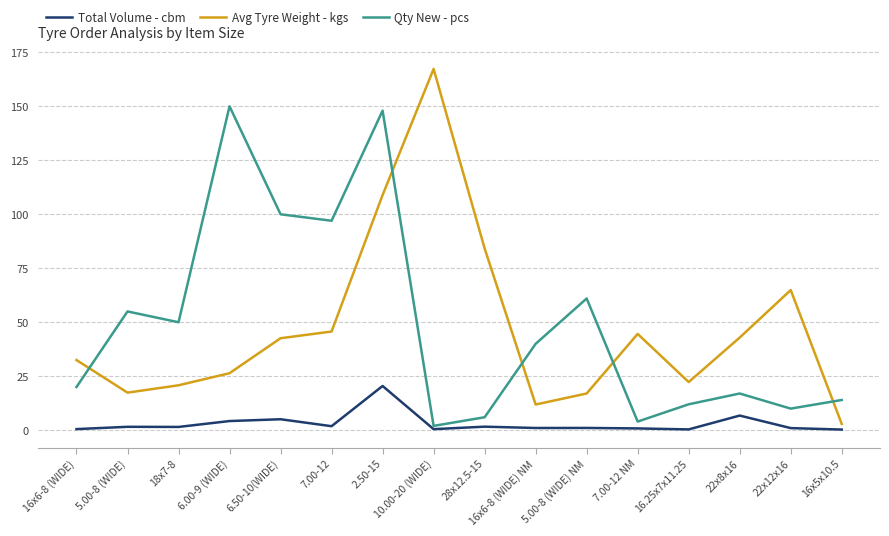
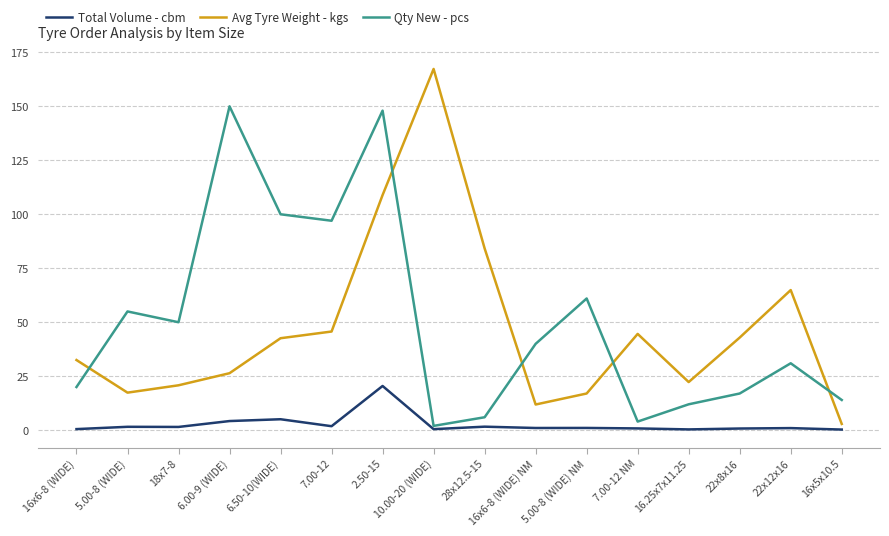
Total Volume - cbm, 22x8x16: 7 -> 1
Qty New - pcs, 22x12x16: 10 -> 31
